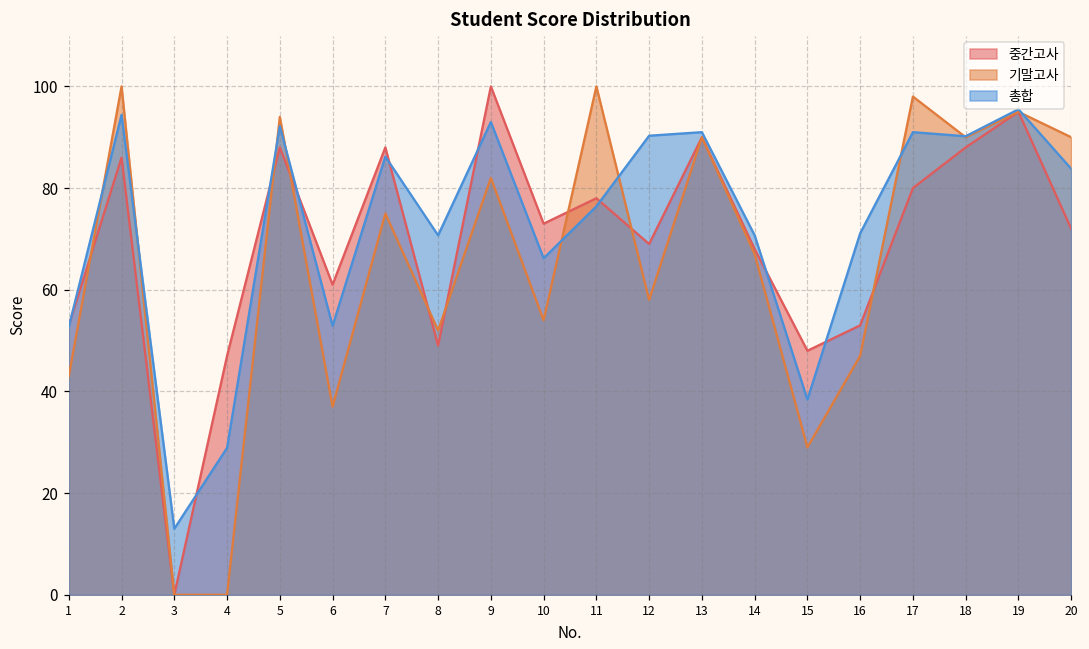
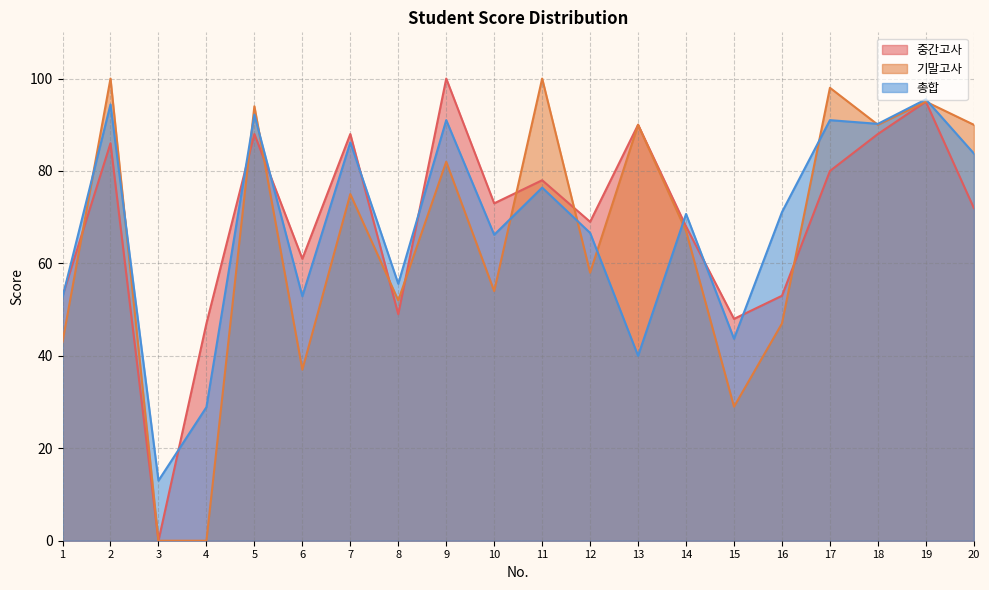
총합, 8: 71 -> 56
총합, 9: 93 -> 91
총합, 12: 90 -> 67
총합, 13: 91 -> 40
총합, 15: 38 -> 44
